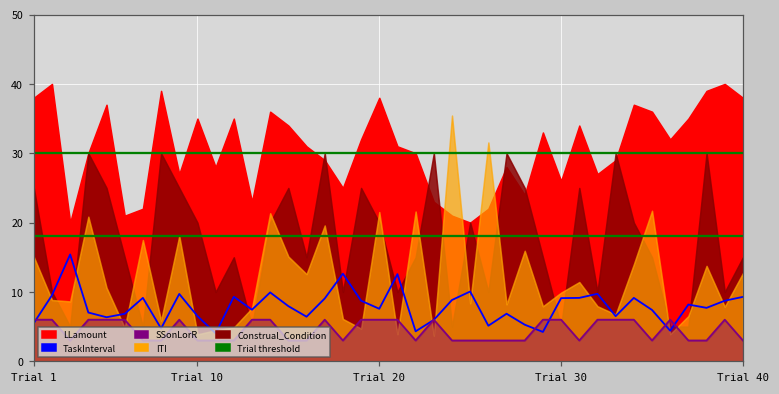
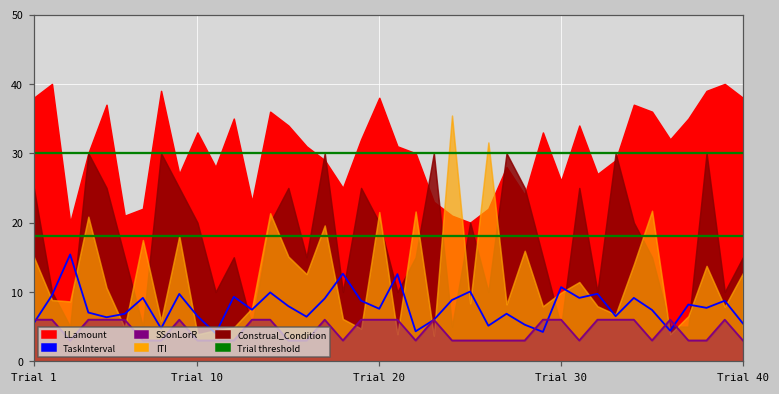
LLamount, Trial 10: 35 -> 33
TaskInterval, Trial 30: 9 -> 11
TaskInterval, Trial 40: 9 -> 5
